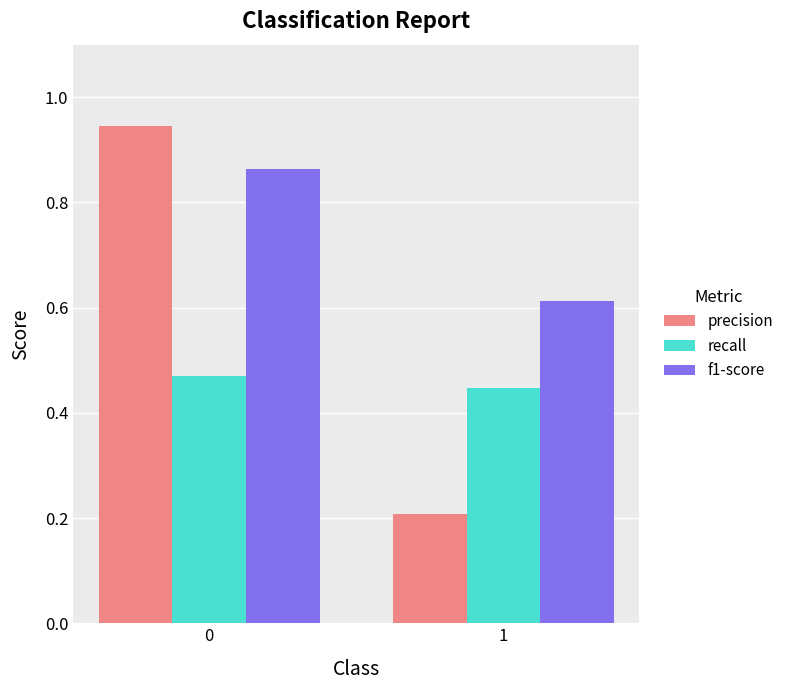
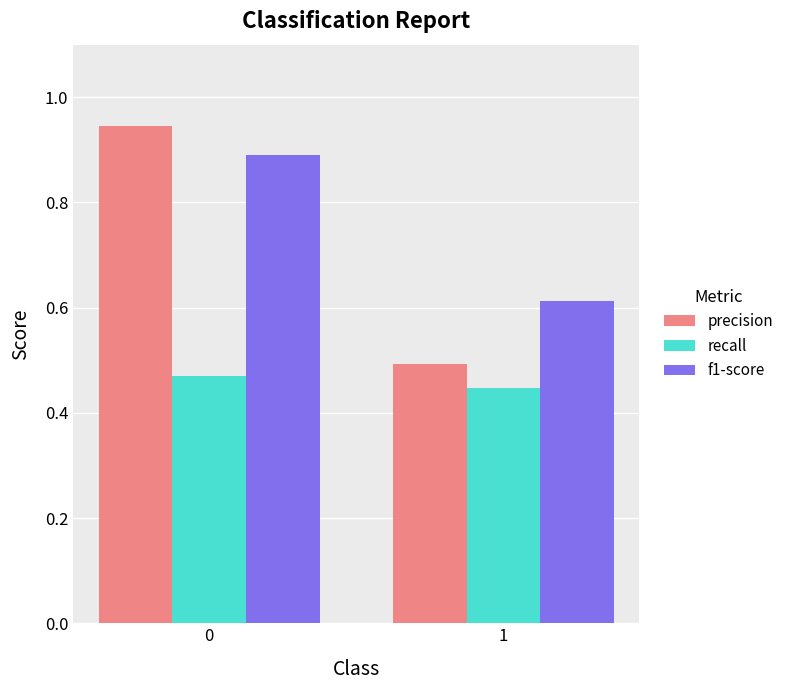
f1-score, 0: 0.86 -> 0.89
precision, 1: 0.21 -> 0.49
